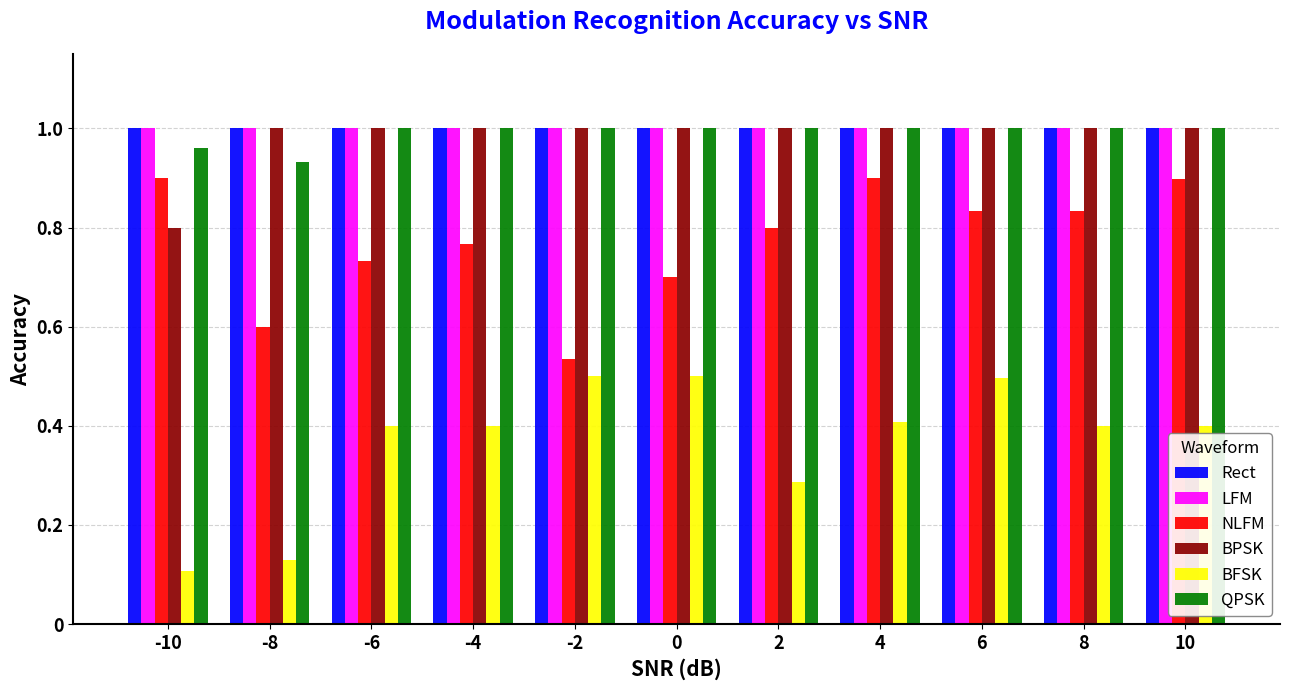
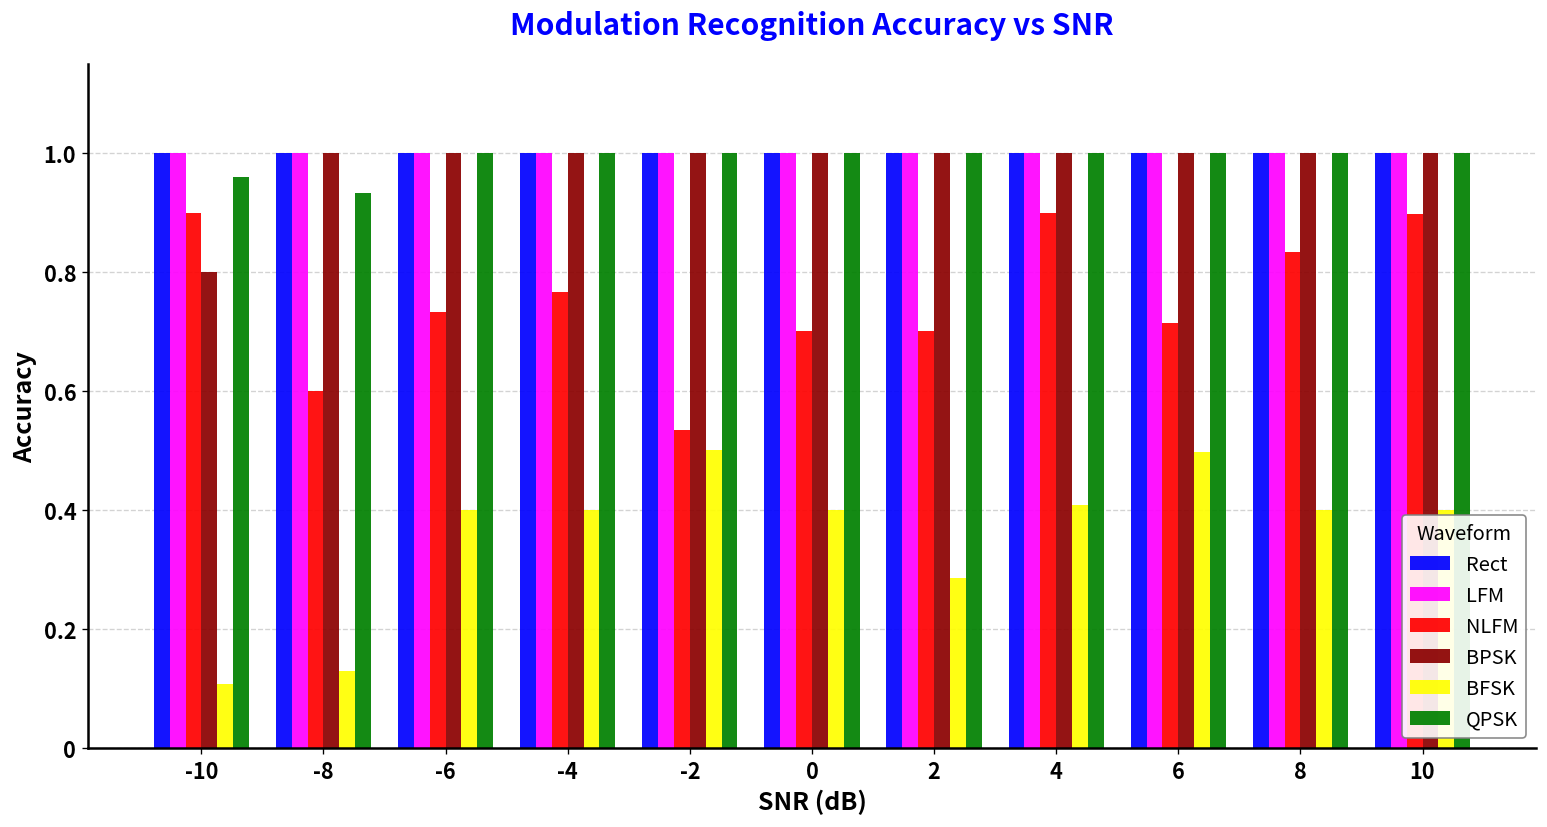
BFSK, 0: 0.5 -> 0.4
NLFM, 2: 0.8 -> 0.7
NLFM, 6: 0.83 -> 0.72
